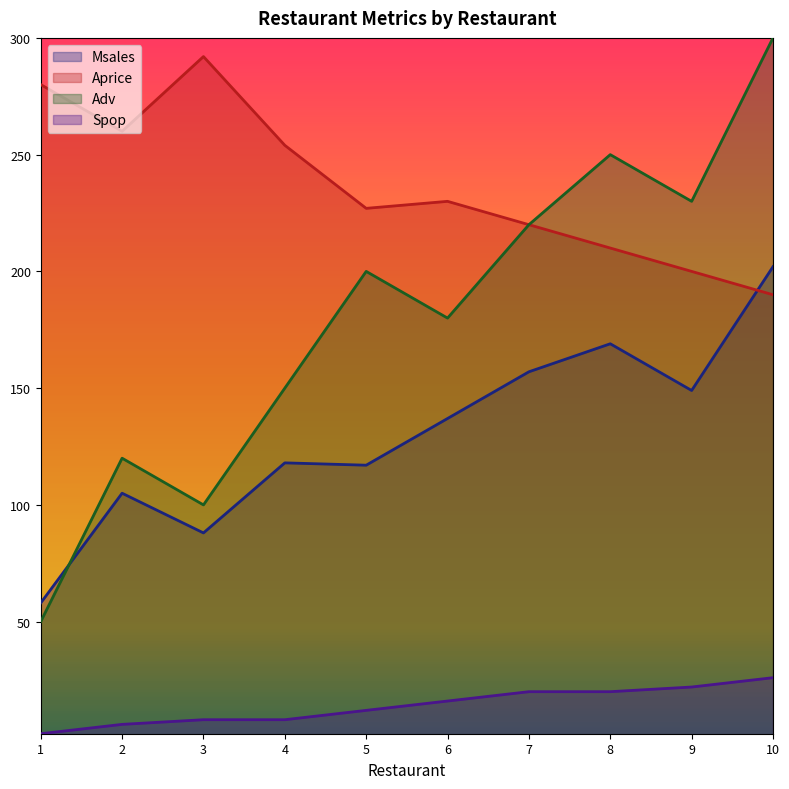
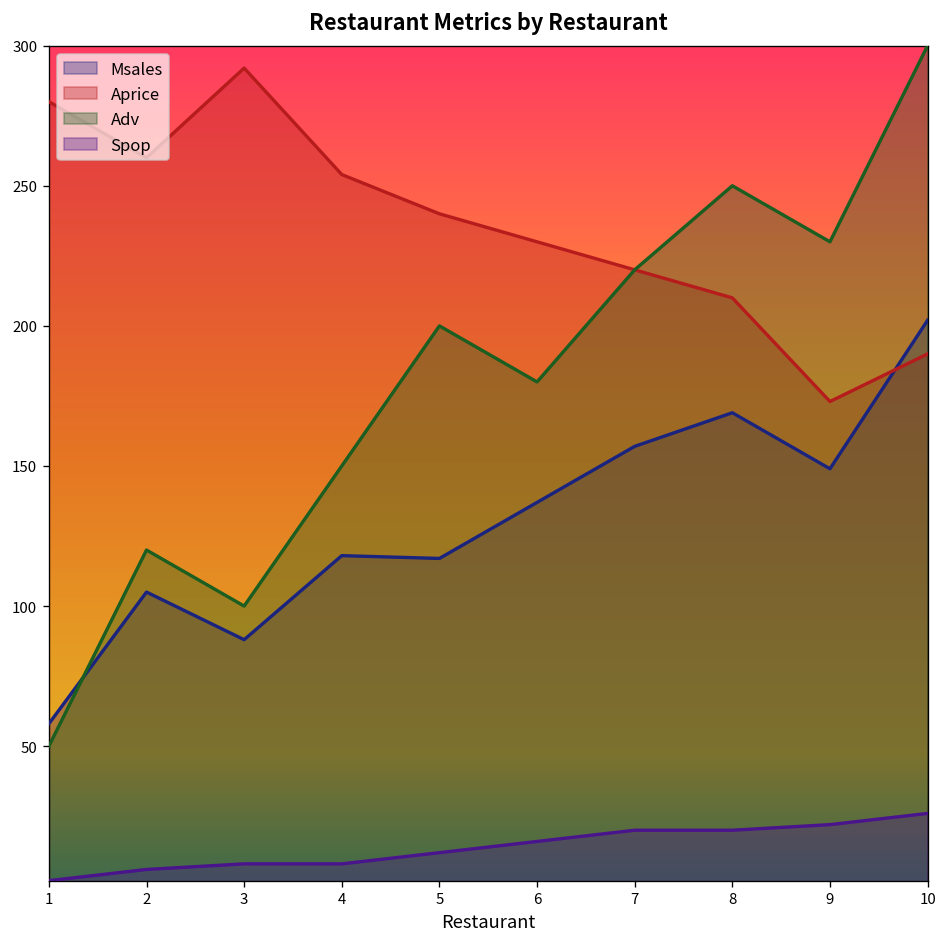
Aprice, 5: 227 -> 240
Aprice, 9: 200 -> 173
